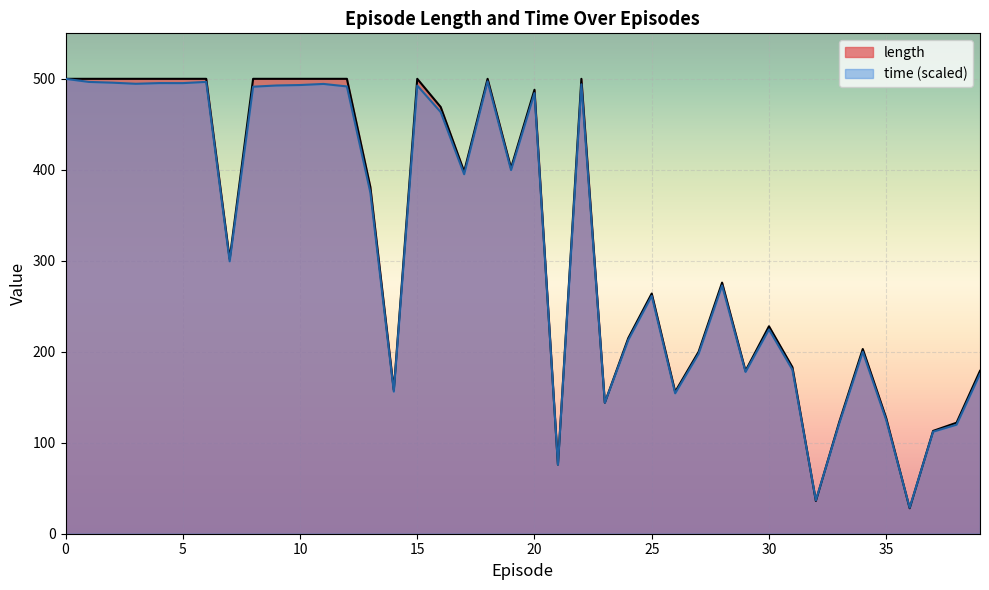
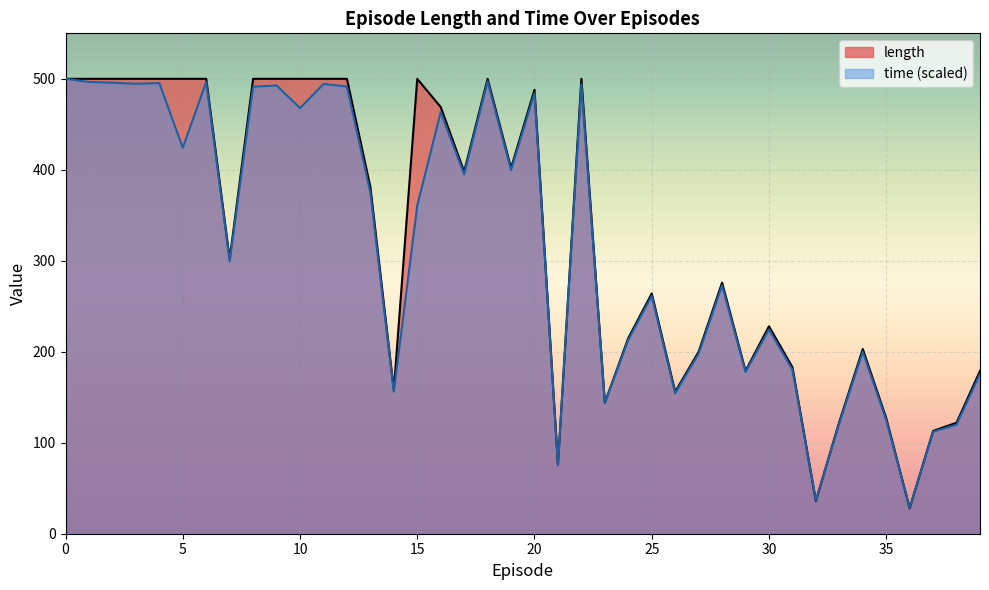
time (scaled), 5: 500 -> 420
time (scaled), 10: 490 -> 470
time (scaled), 15: 490 -> 360
